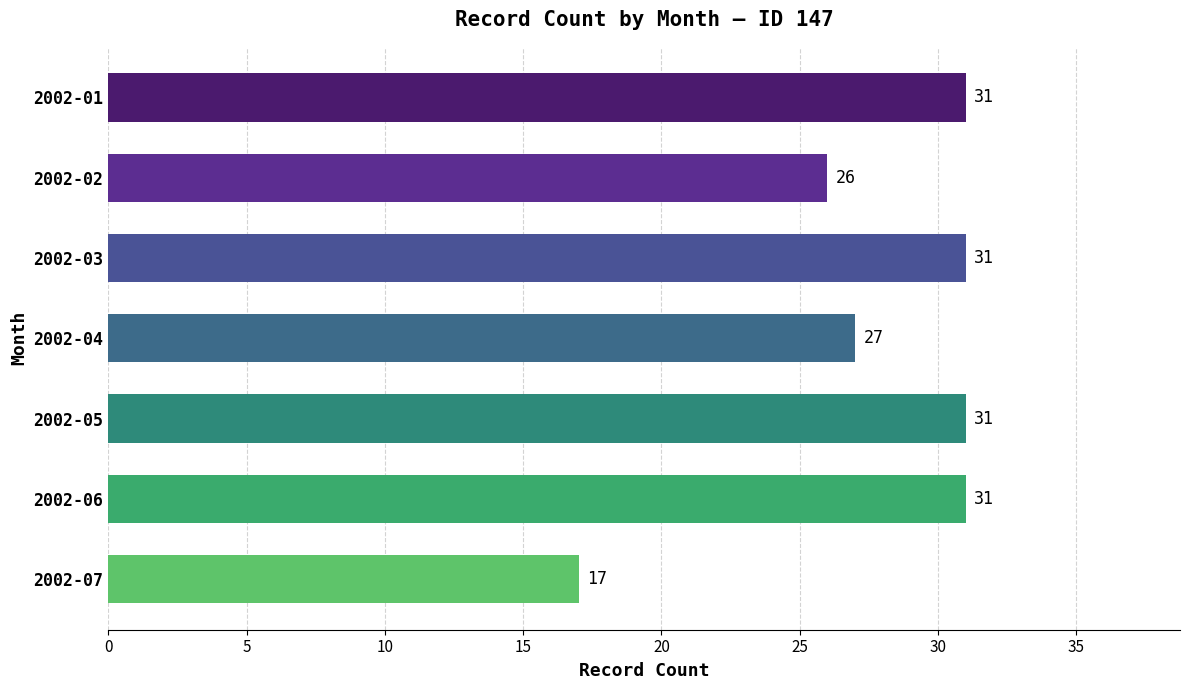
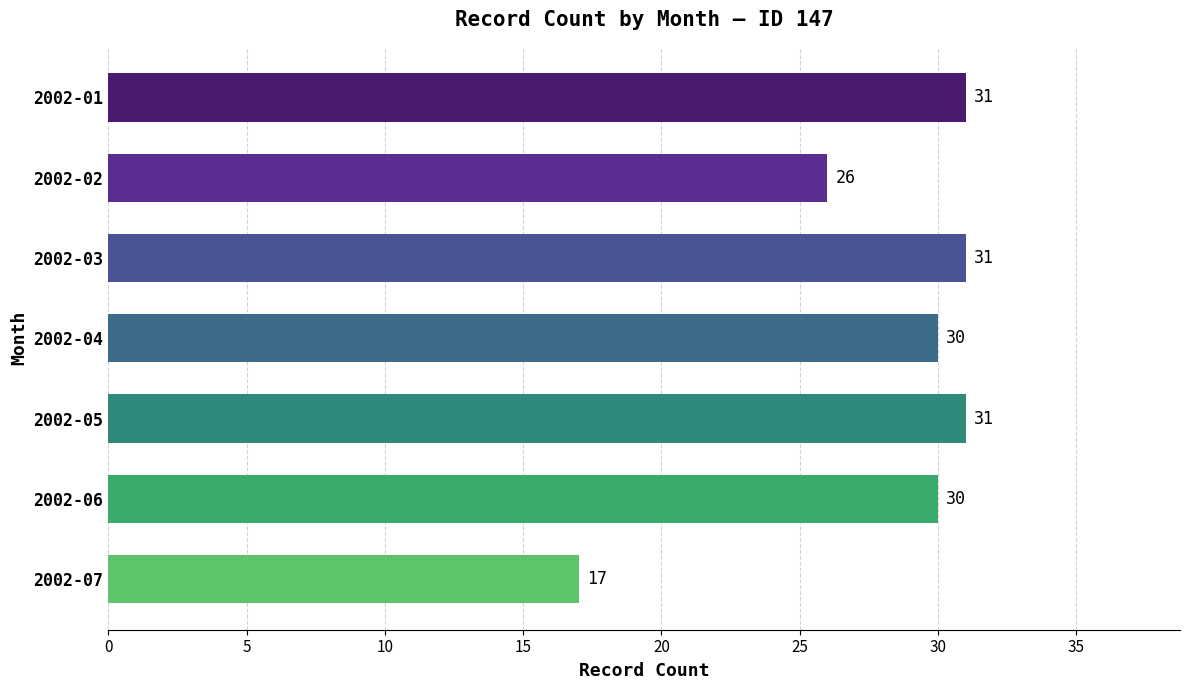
2002-04: 27 -> 30
2002-06: 31 -> 30
